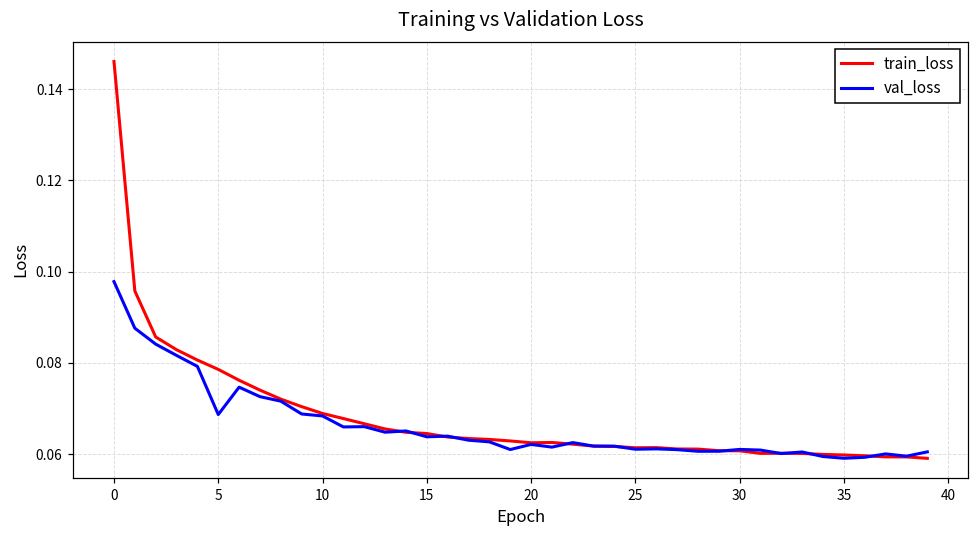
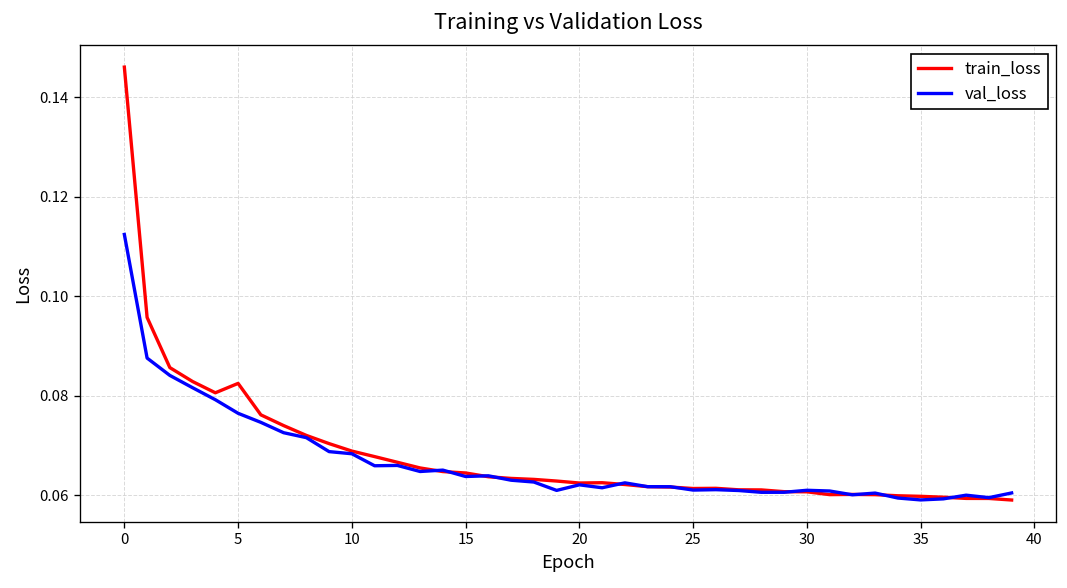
val_loss, 0: 0.098 -> 0.112
train_loss, 5: 0.079 -> 0.083
val_loss, 5: 0.069 -> 0.077
